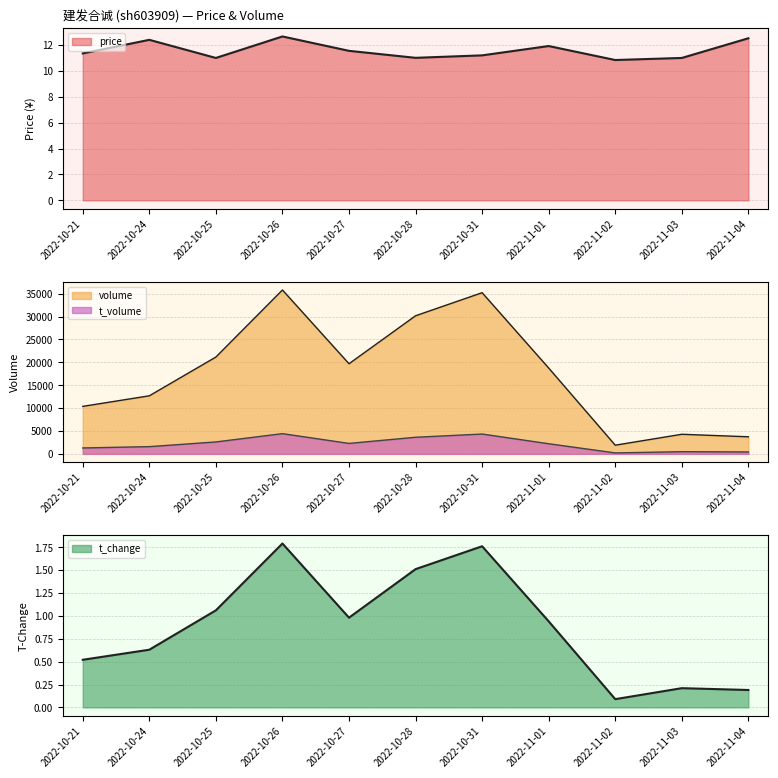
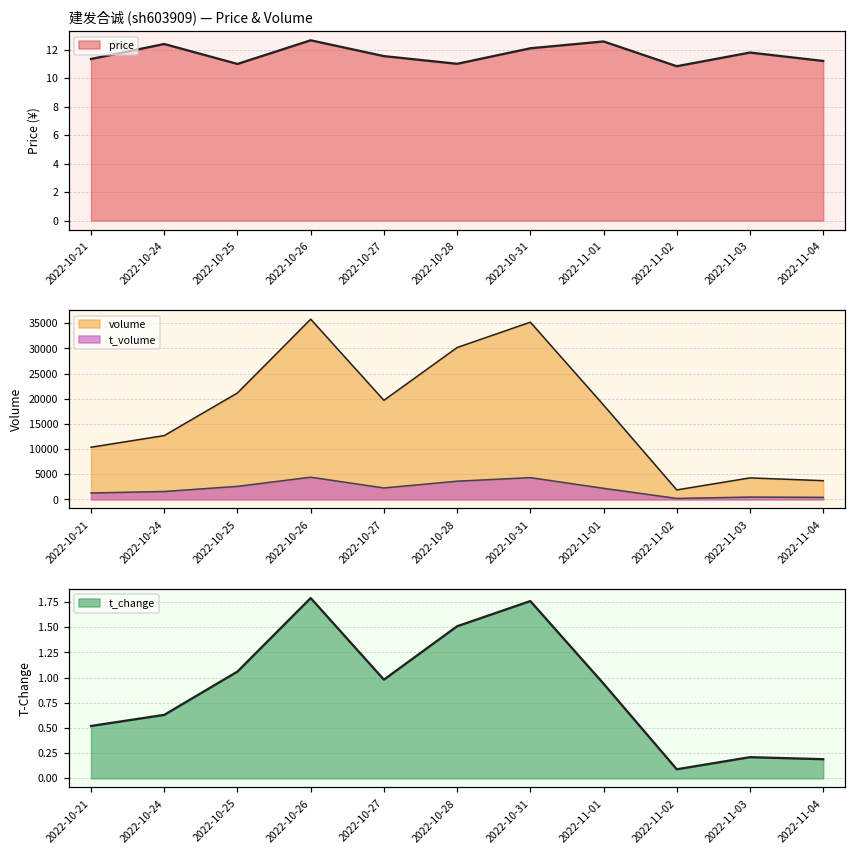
建发合诚 (sh603909) — Price & Volume, 2022-10-31: 11.2 -> 12.1
建发合诚 (sh603909) — Price & Volume, 2022-11-01: 11.9 -> 12.6
建发合诚 (sh603909) — Price & Volume, 2022-11-03: 11.0 -> 11.8
建发合诚 (sh603909) — Price & Volume, 2022-11-04: 12.5 -> 11.2
